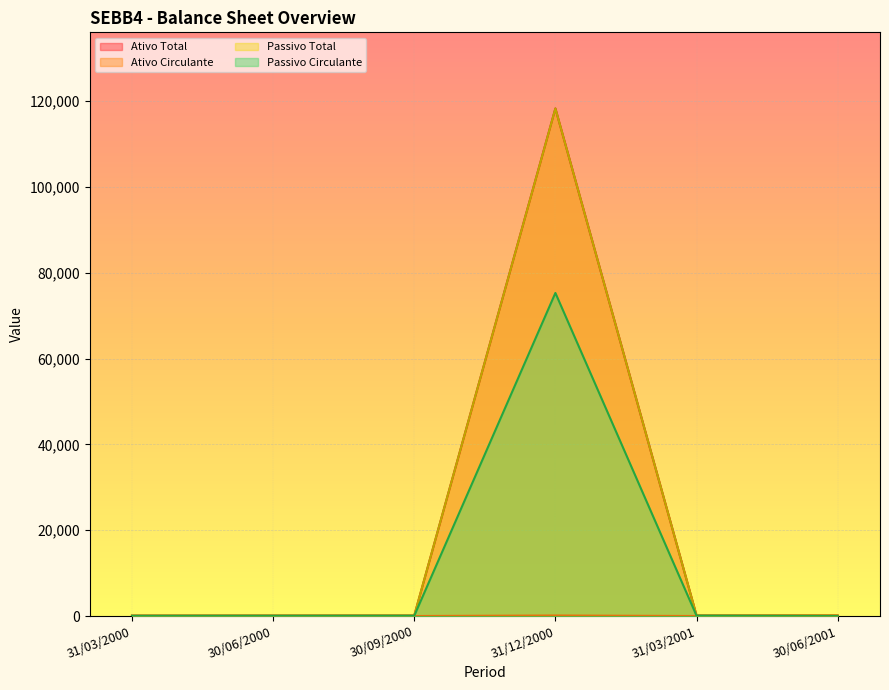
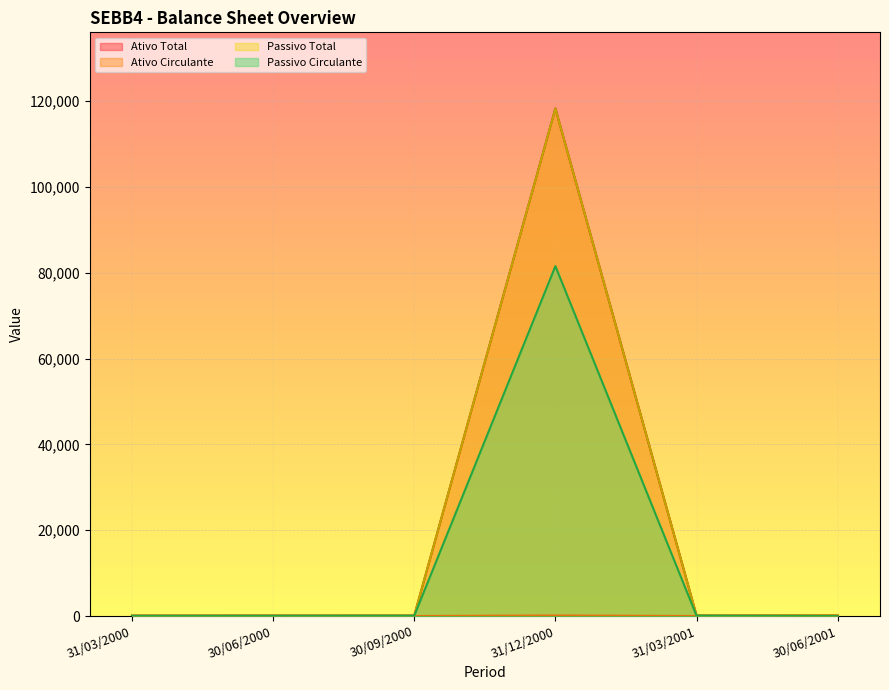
Passivo Circulante, 31/12/2000: 75,000 -> 82,000
